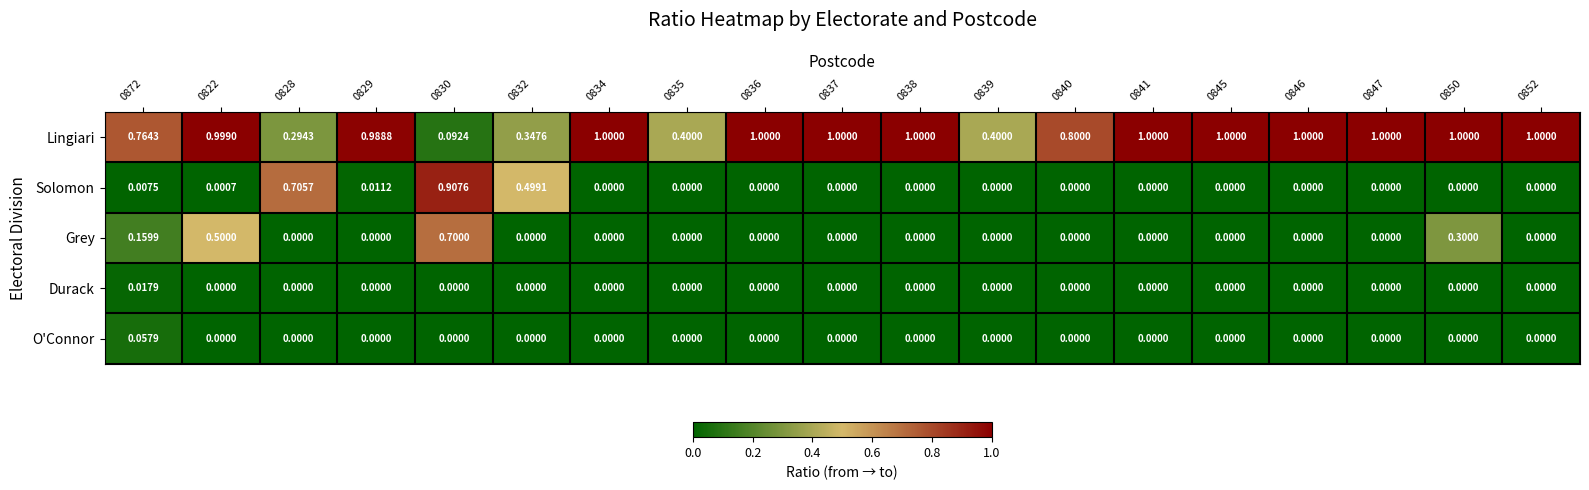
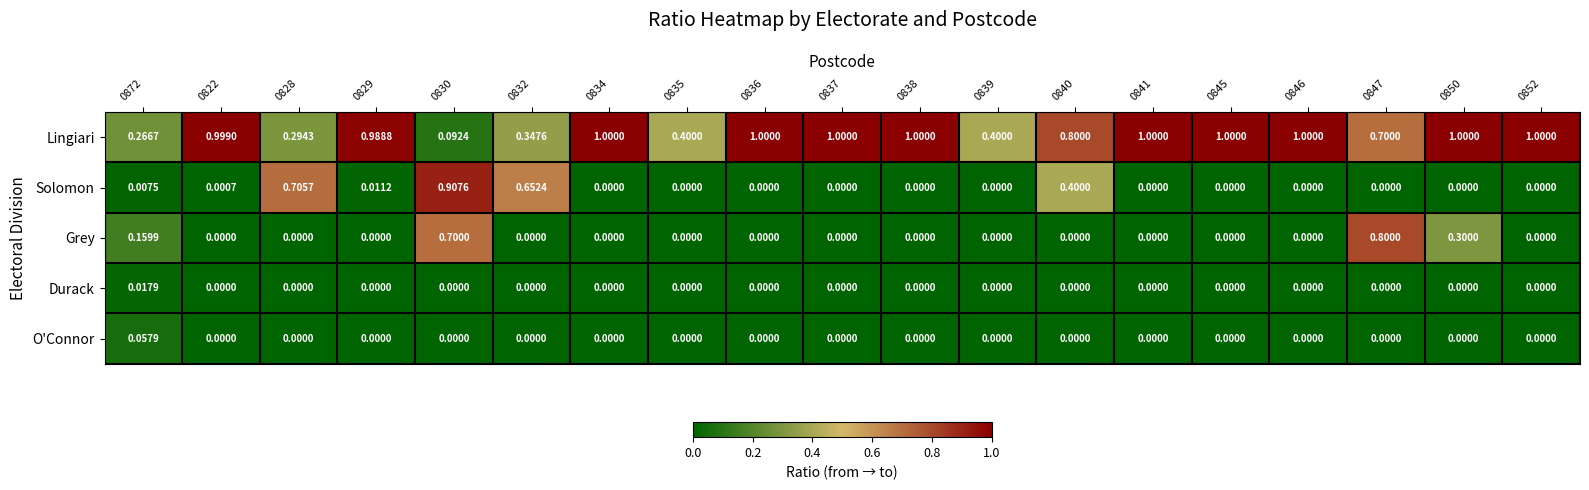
Lingiari, 0872: 0.7643 -> 0.2667
Lingiari, 0847: 1.0000 -> 0.7000
Solomon, 0832: 0.4991 -> 0.6524
Solomon, 0840: 0.0000 -> 0.4000
Grey, 0822: 0.5000 -> 0.0000
Grey, 0847: 0.0000 -> 0.8000
